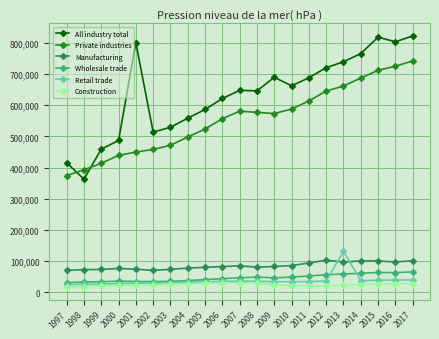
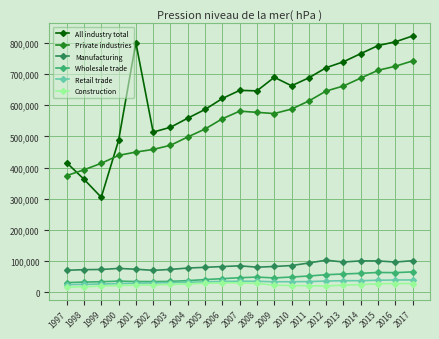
All industry total, 1999: 460,000 -> 300,000
Retail trade, 2013: 130,000 -> 40,000
All industry total, 2015: 820,000 -> 790,000
